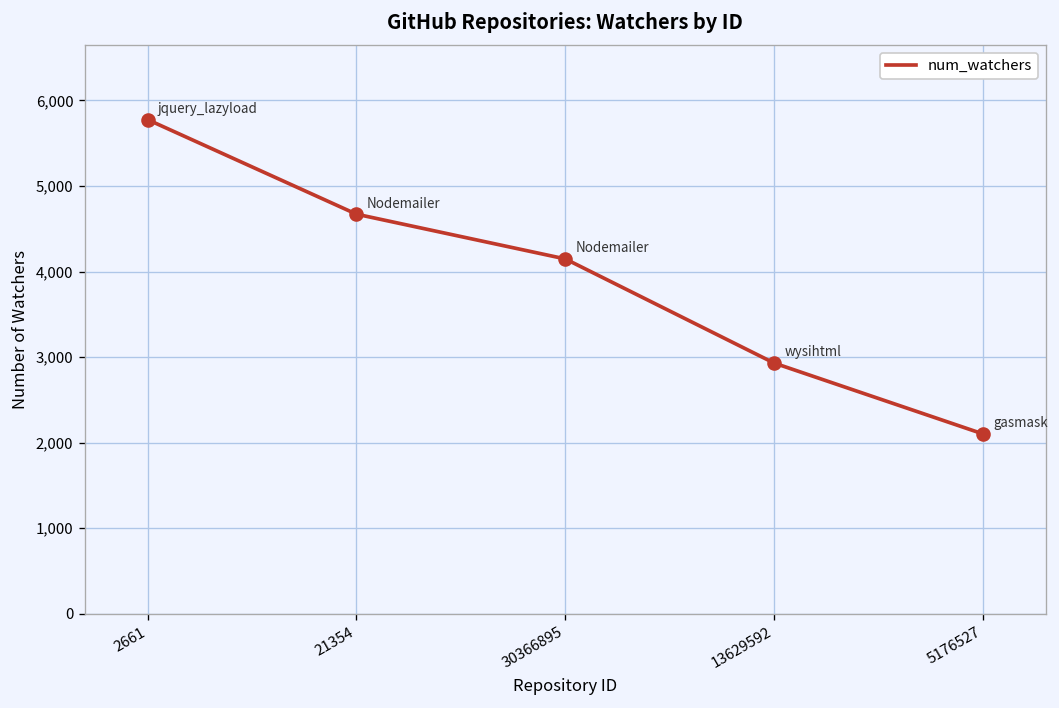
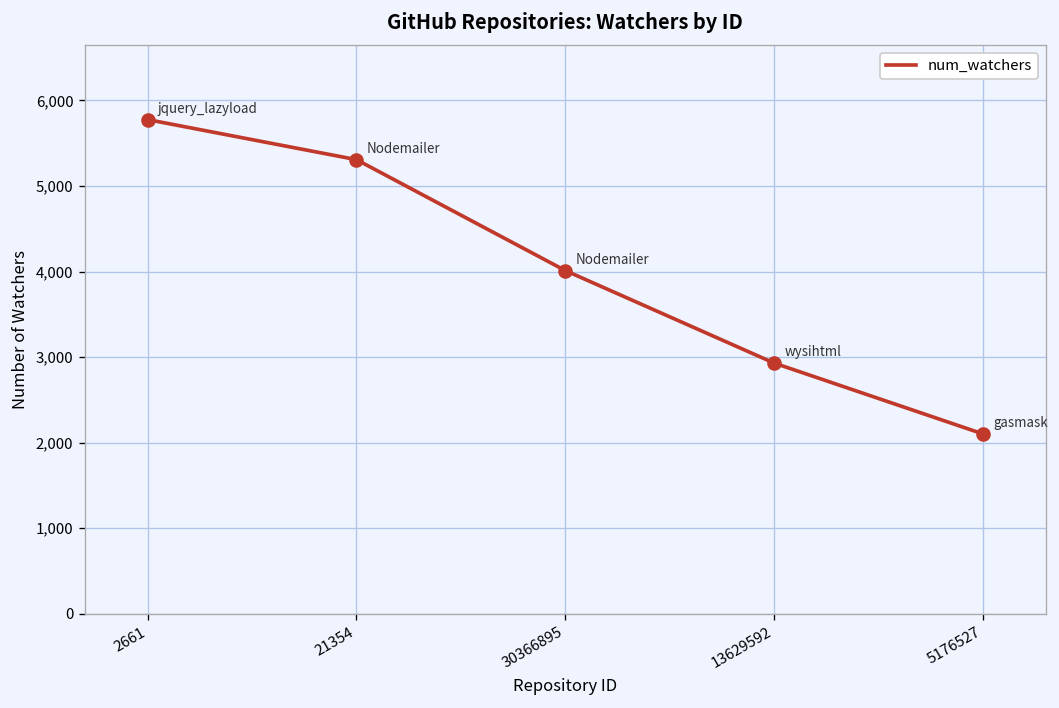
21354: 4,700 -> 5,300
30366895: 4,100 -> 4,000
